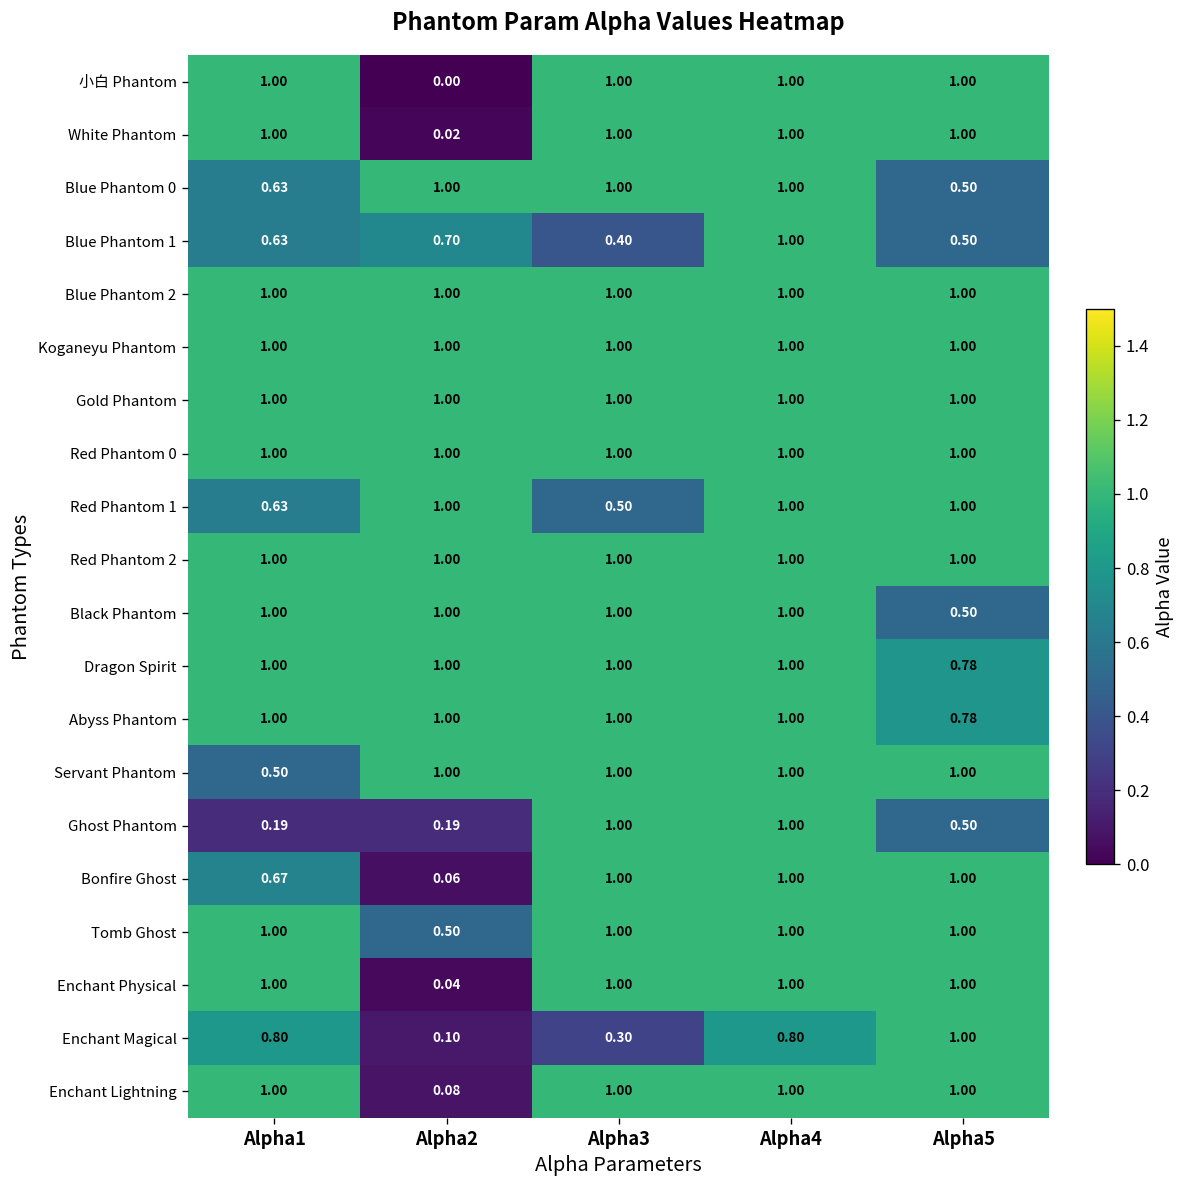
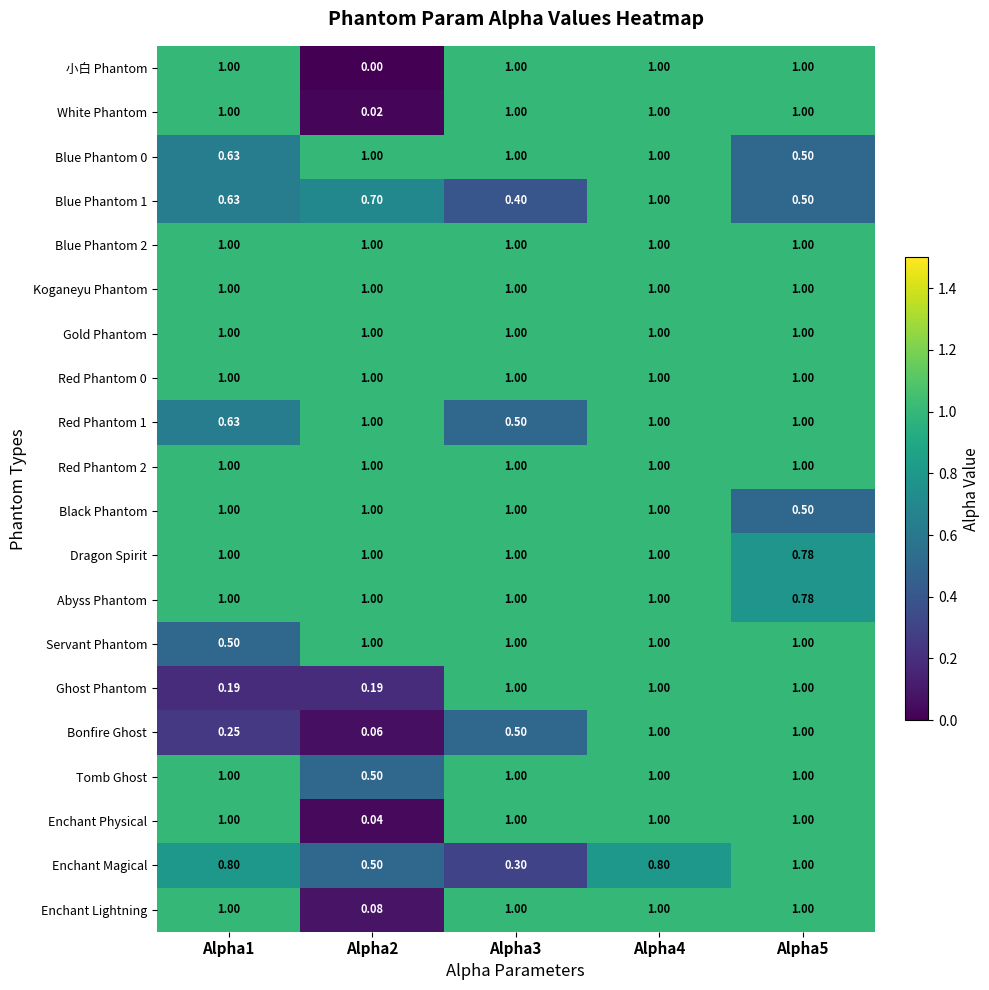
Ghost Phantom, Alpha5: 0.50 -> 1.00
Bonfire Ghost, Alpha1: 0.67 -> 0.25
Bonfire Ghost, Alpha3: 1.00 -> 0.50
Enchant Magical, Alpha2: 0.10 -> 0.50
